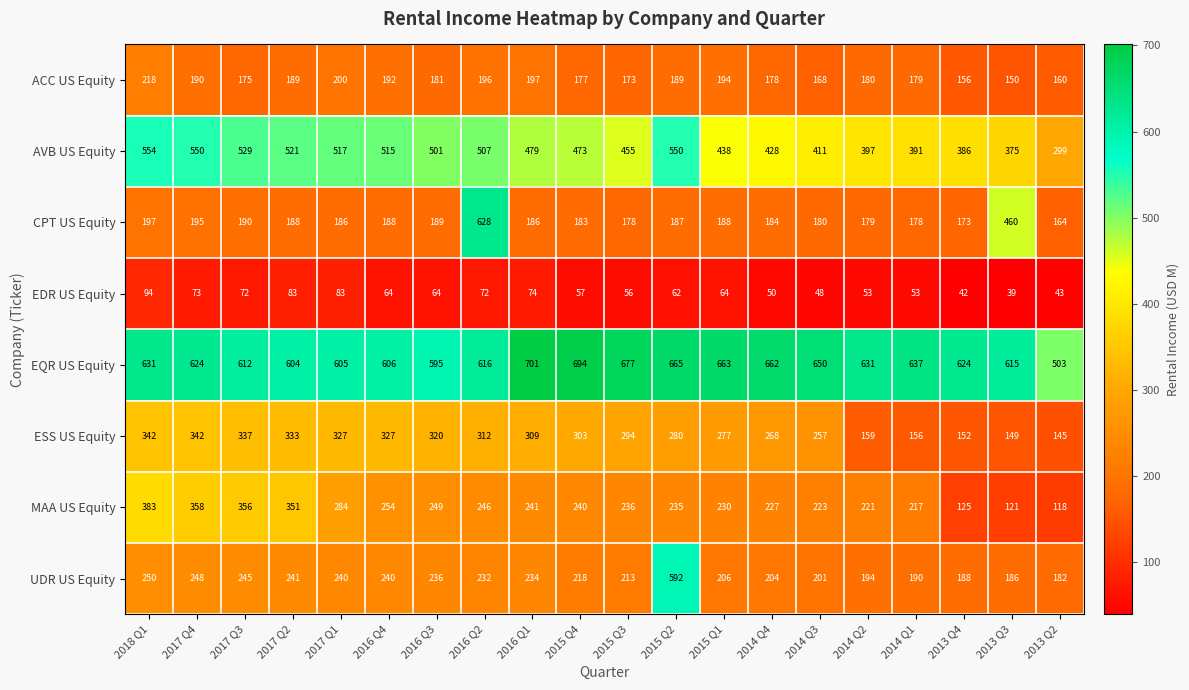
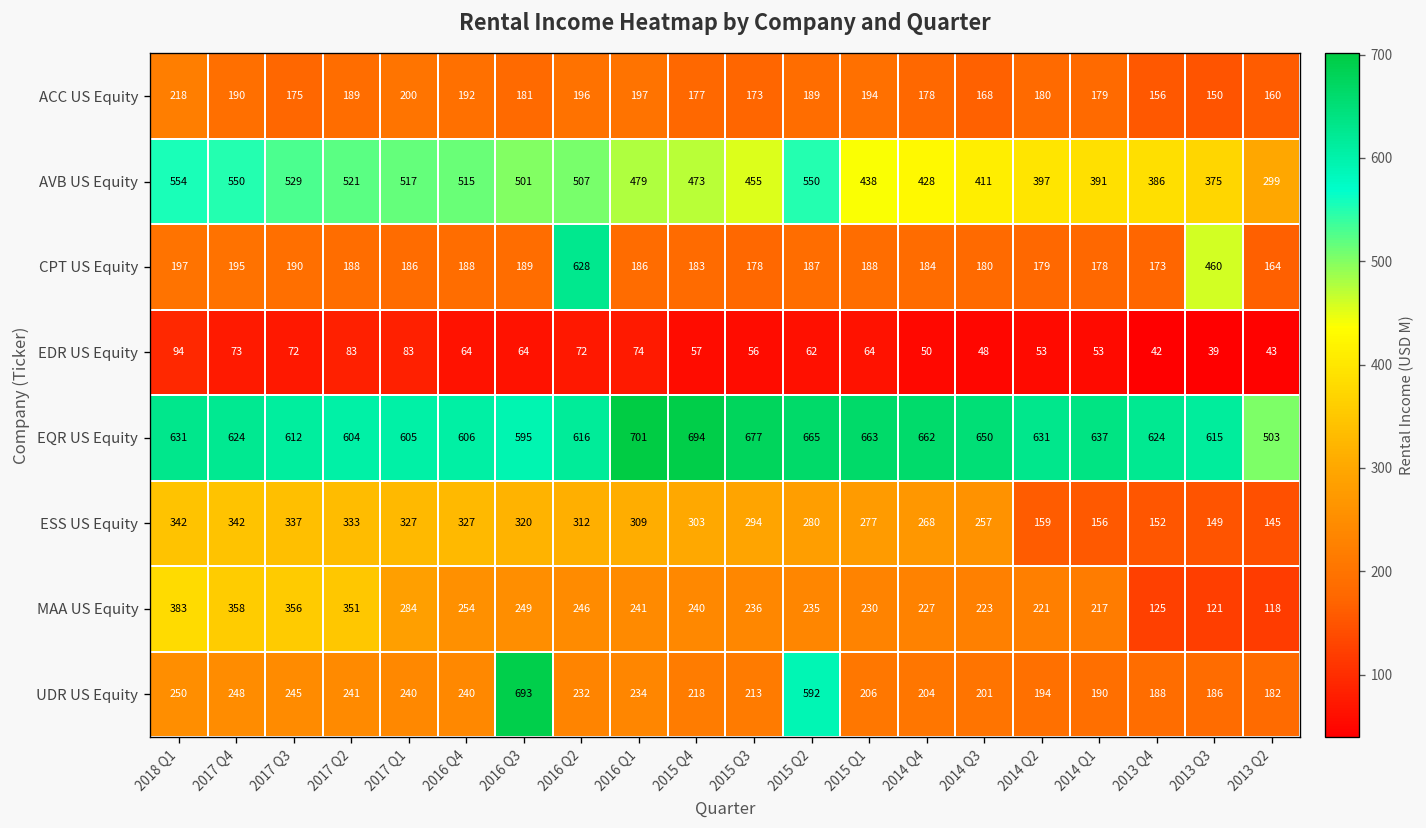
UDR US Equity, 2016 Q3: 236 -> 693
